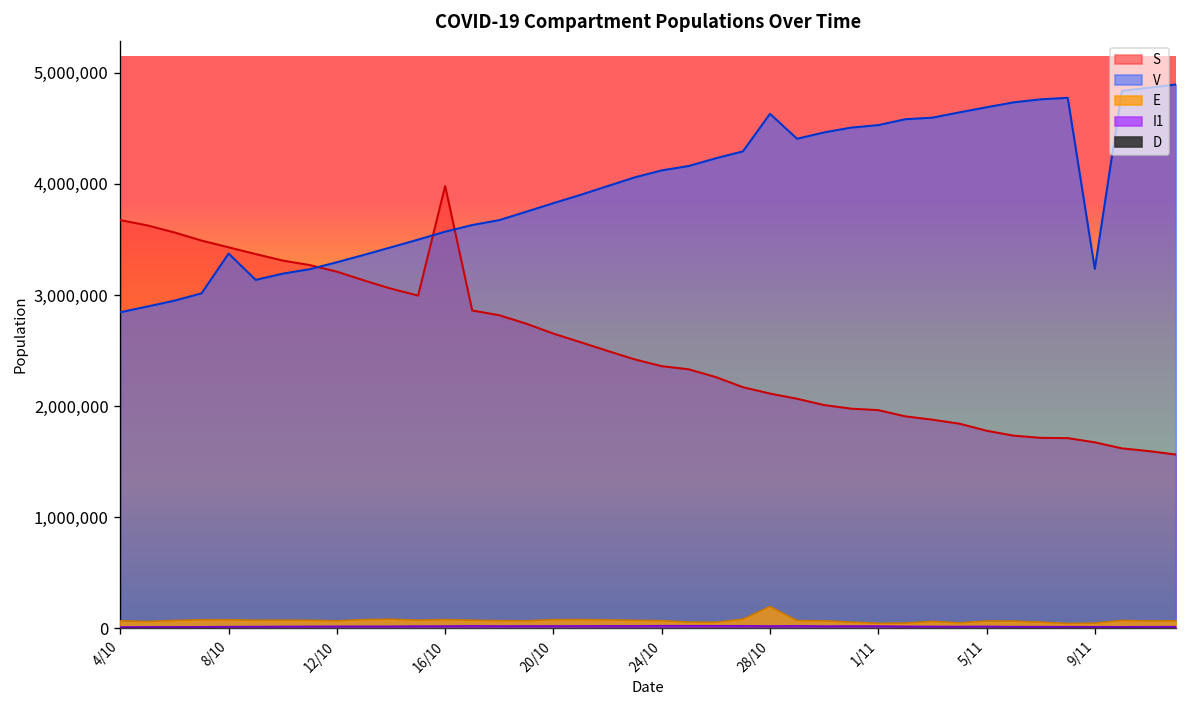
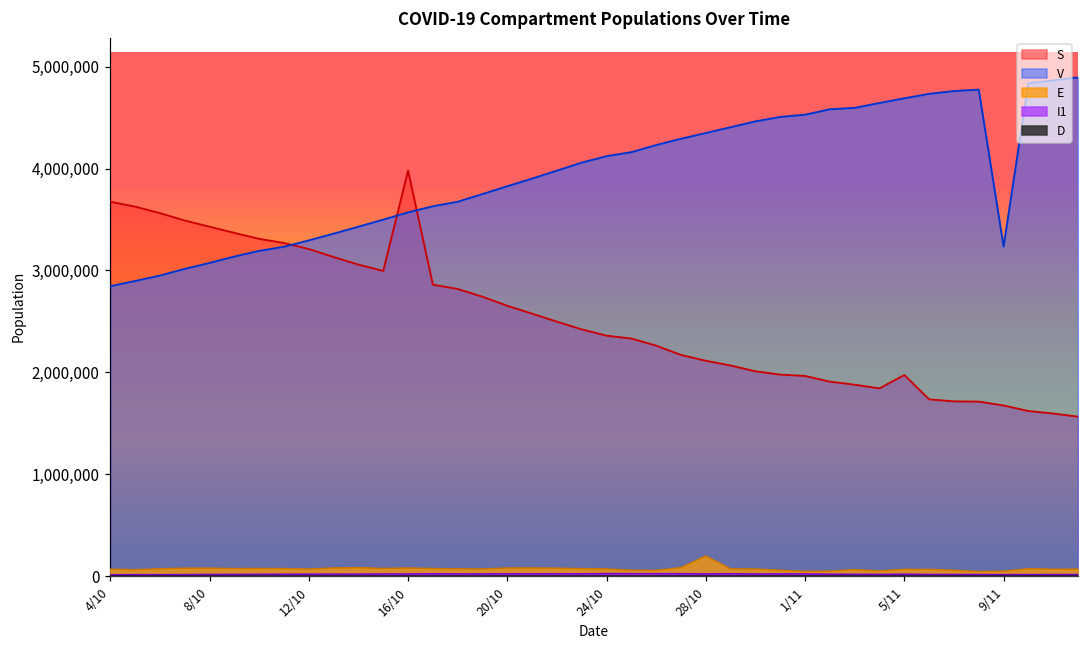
V, 8/10: 3,400,000 -> 3,100,000
V, 28/10: 4,600,000 -> 4,300,000
S, 5/11: 1,800,000 -> 2,000,000
